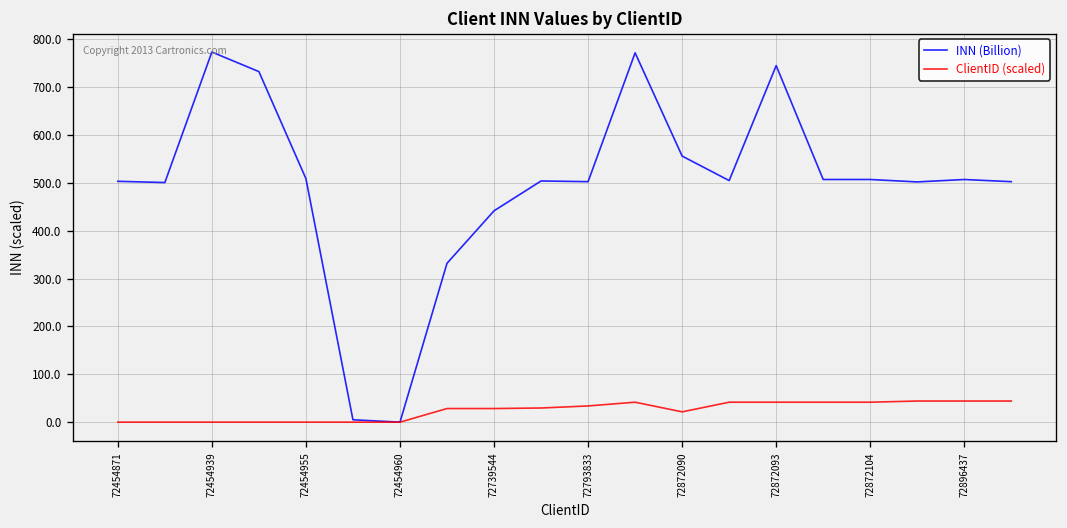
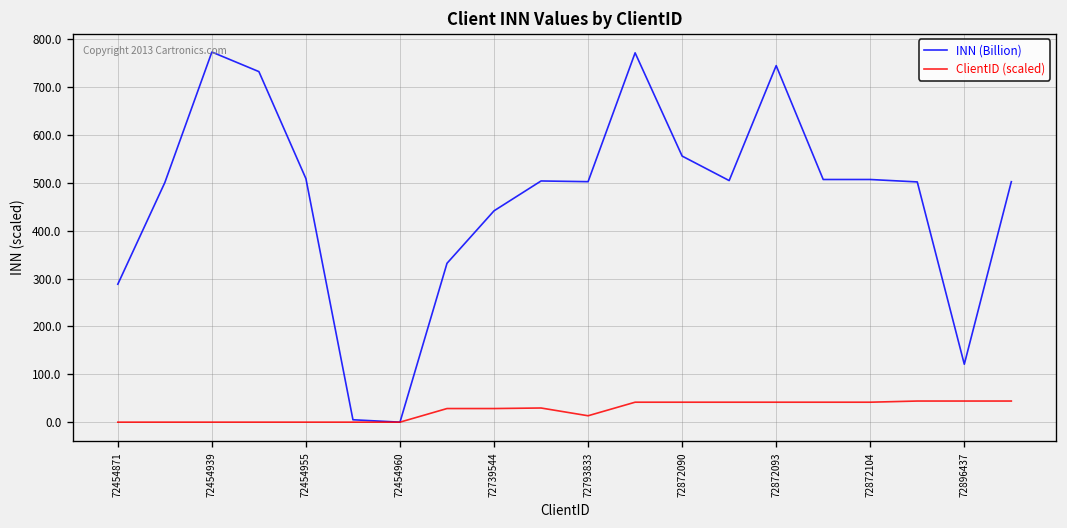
INN (Billion), 72454871: 500 -> 290
ClientID (scaled), 72793833: 30 -> 10
ClientID (scaled), 72872090: 20 -> 40
INN (Billion), 72896437: 510 -> 120
